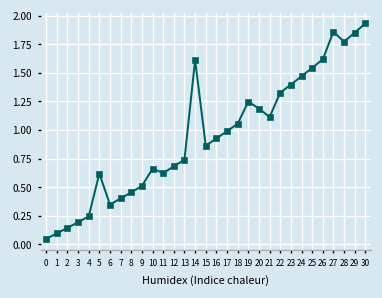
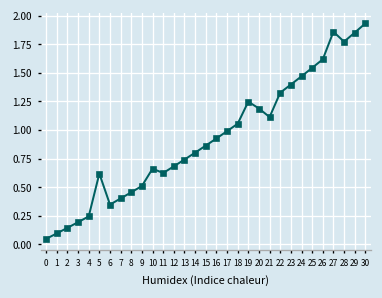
14: 1.6 -> 0.8
